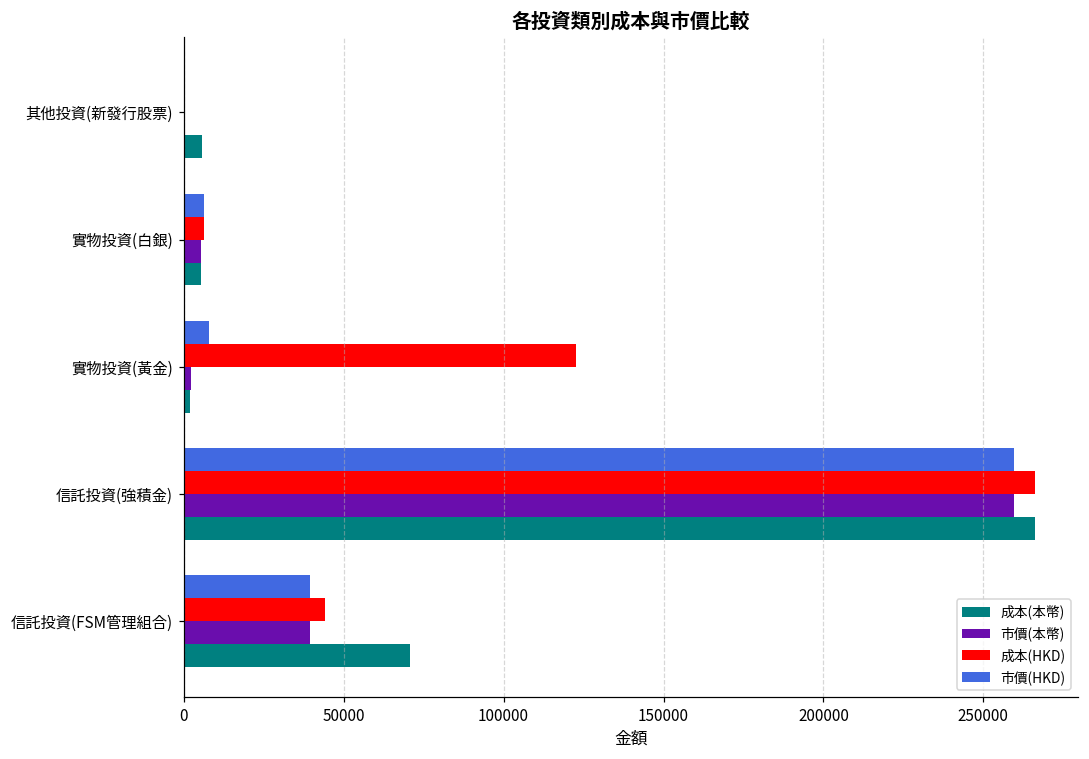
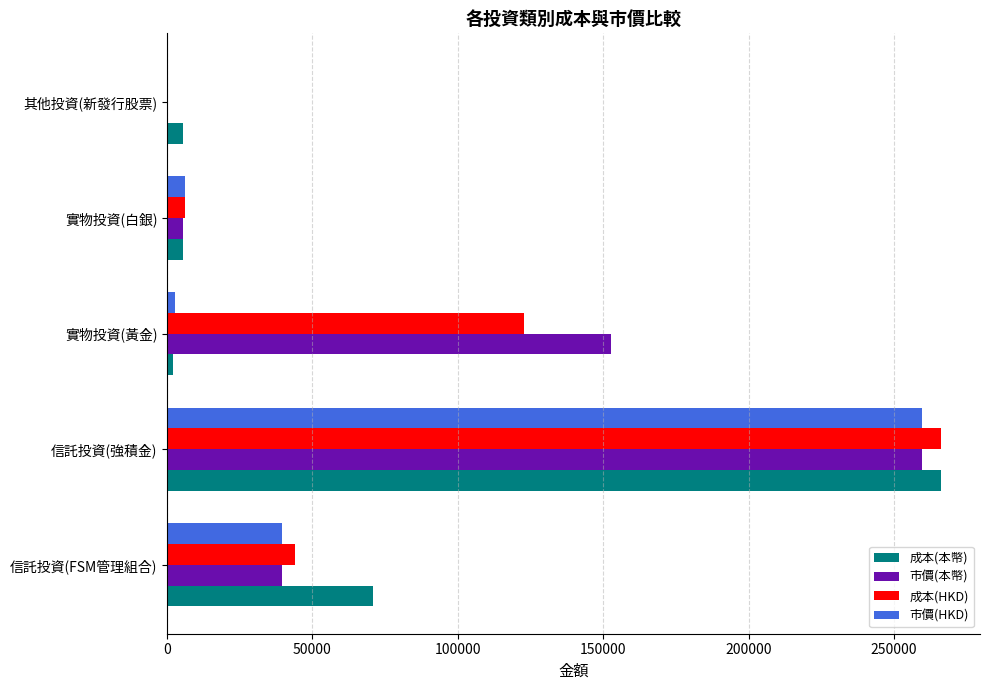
市價(HKD), 實物投資(黃金): 8000 -> 3000
市價(本幣), 實物投資(黃金): 2000 -> 153000
